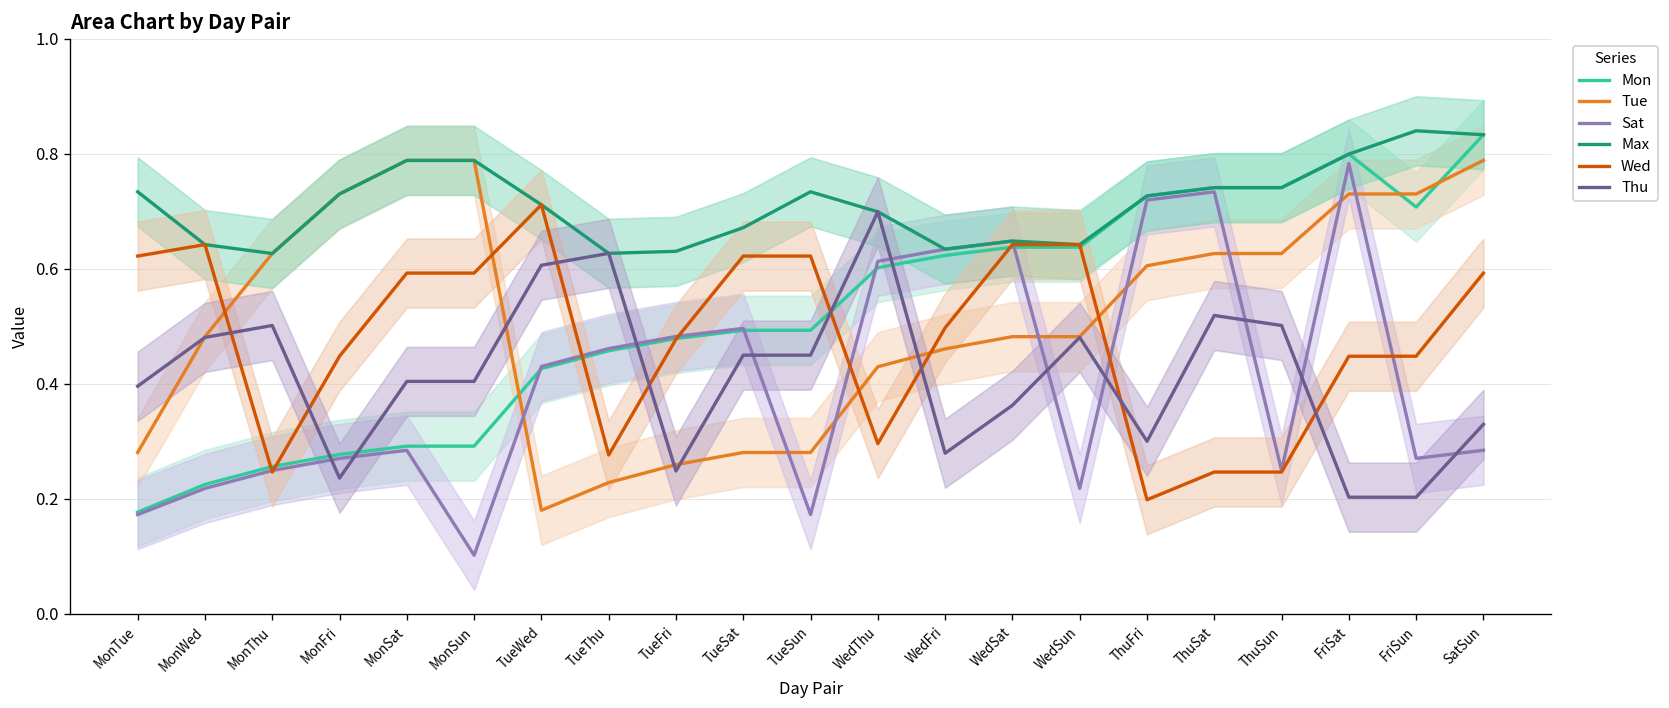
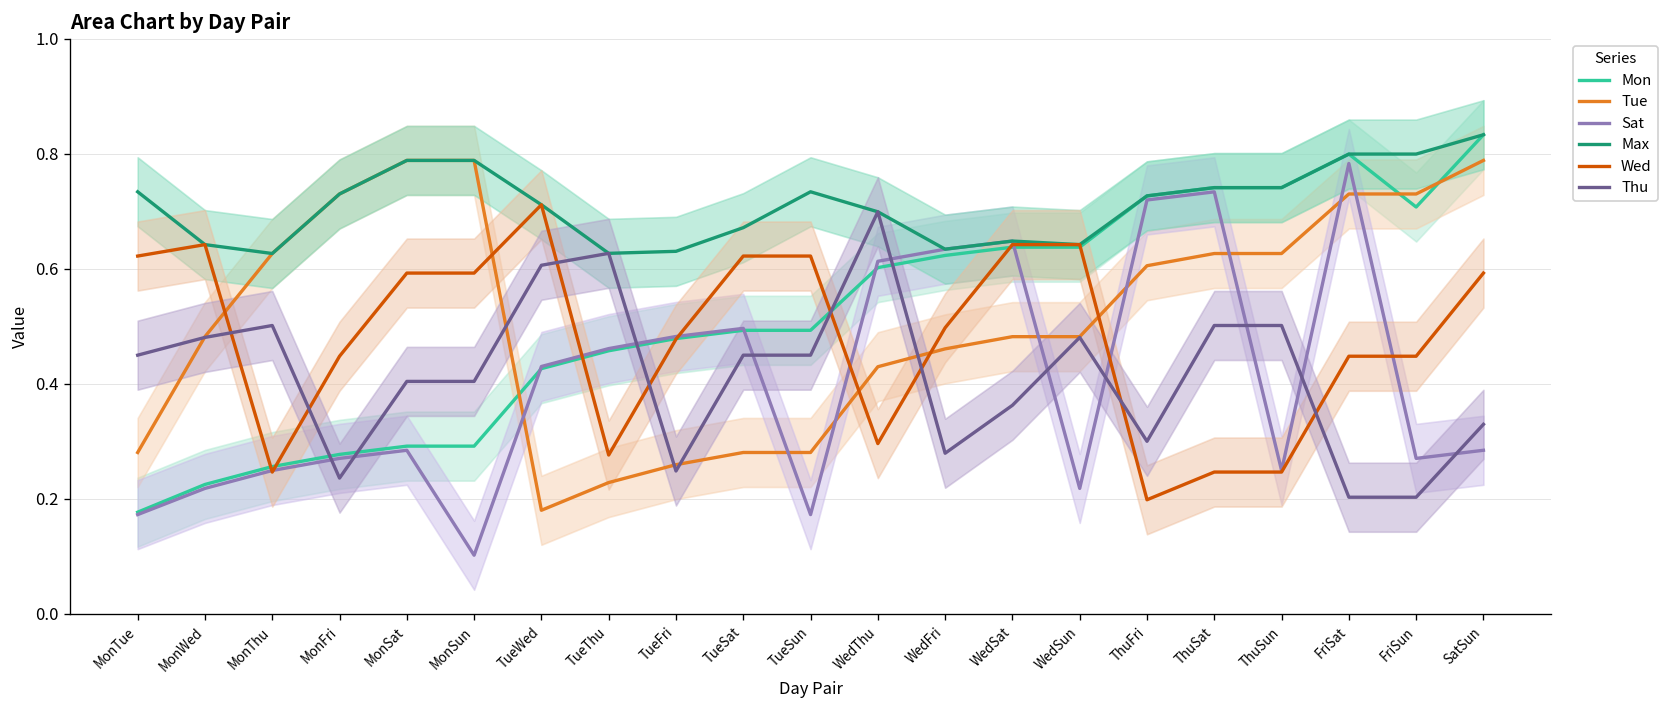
Thu, MonTue: 0.40 -> 0.45
Thu, ThuSat: 0.52 -> 0.50
Max, FriSun: 0.84 -> 0.80
